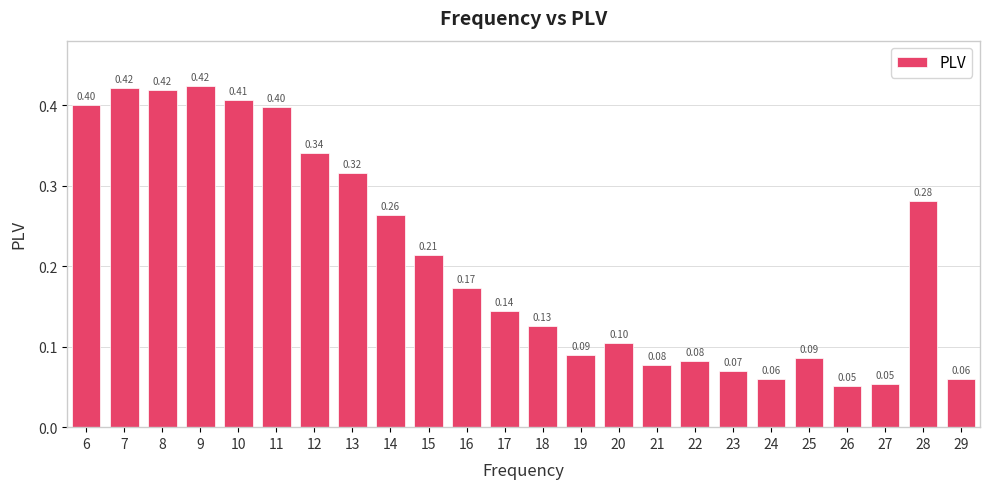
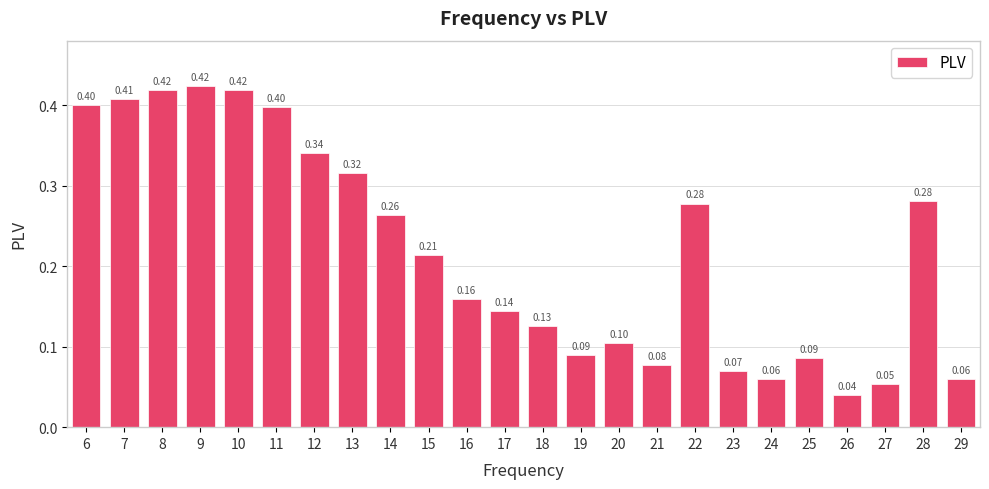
7: 0.42 -> 0.41
10: 0.41 -> 0.42
16: 0.17 -> 0.16
22: 0.08 -> 0.28
26: 0.05 -> 0.04
